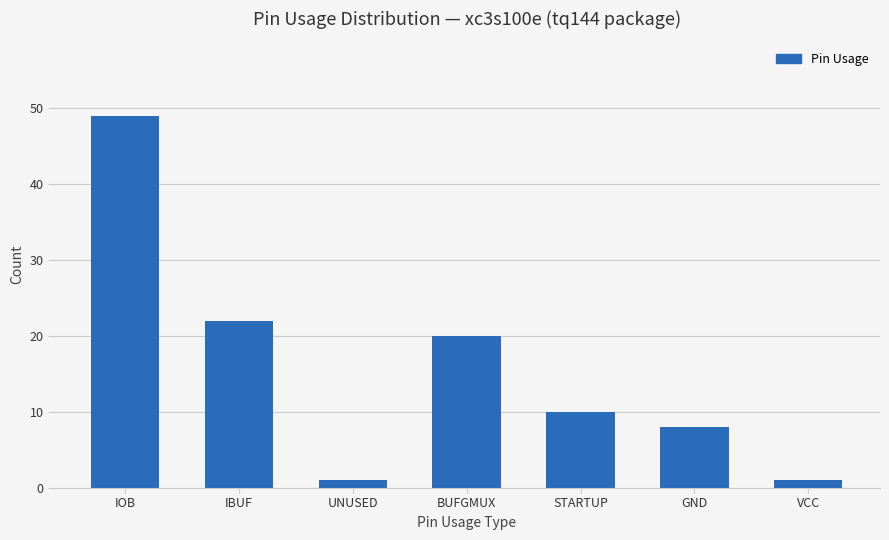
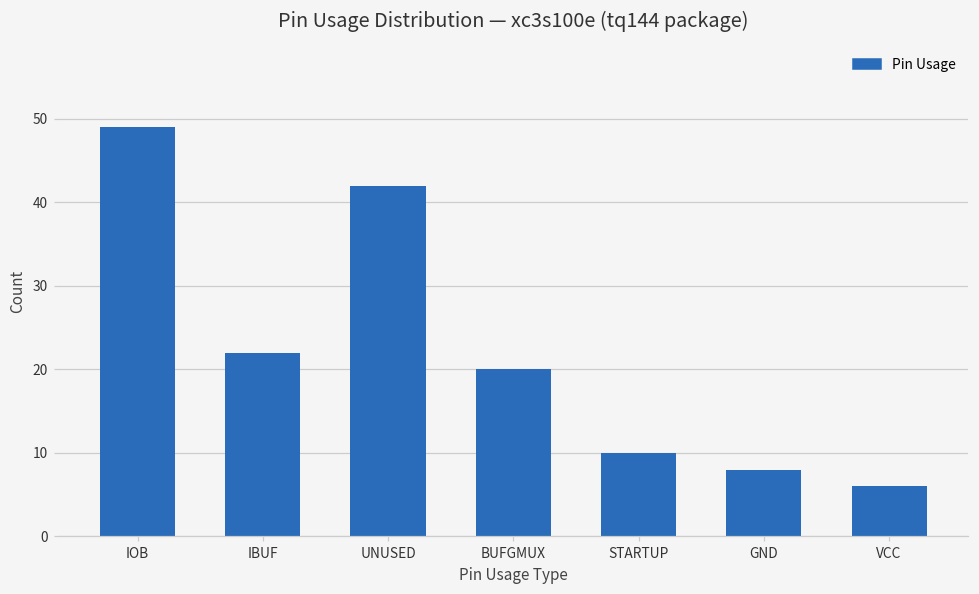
UNUSED: 1 -> 42
VCC: 1 -> 6
